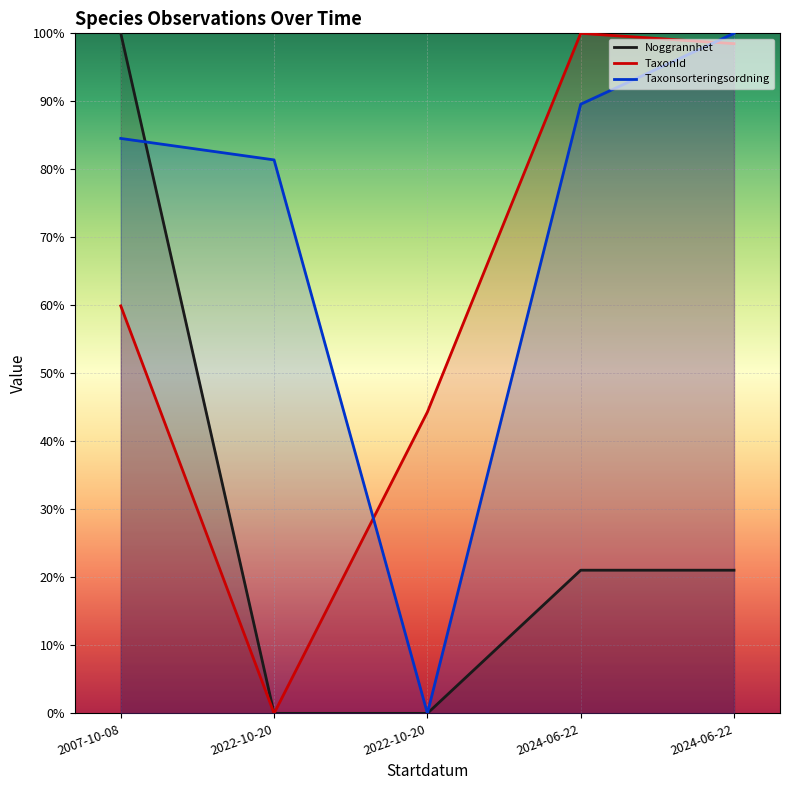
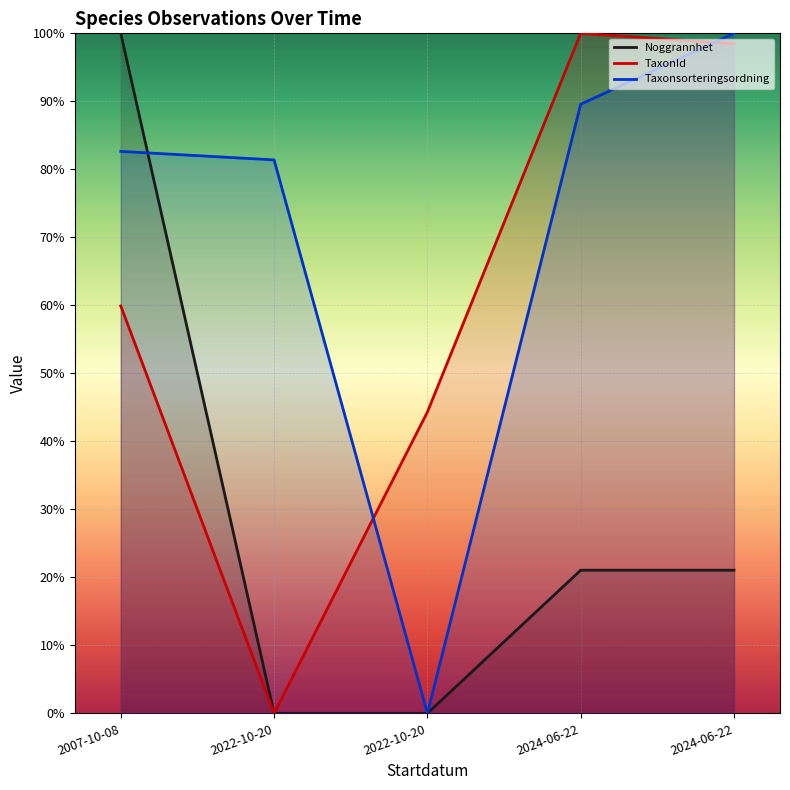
Taxonsorteringsordning, 2007-10-08: 85% -> 83%
